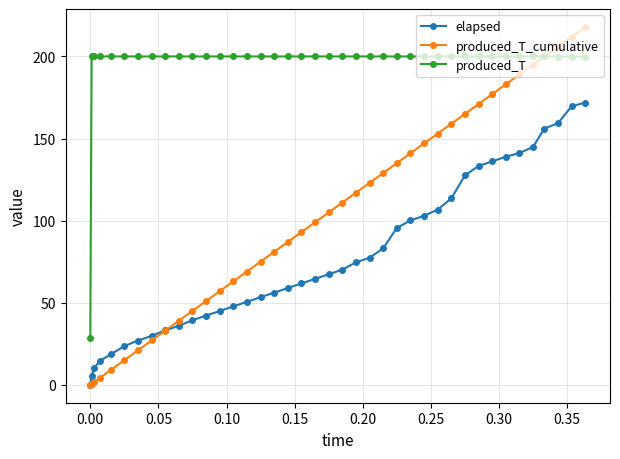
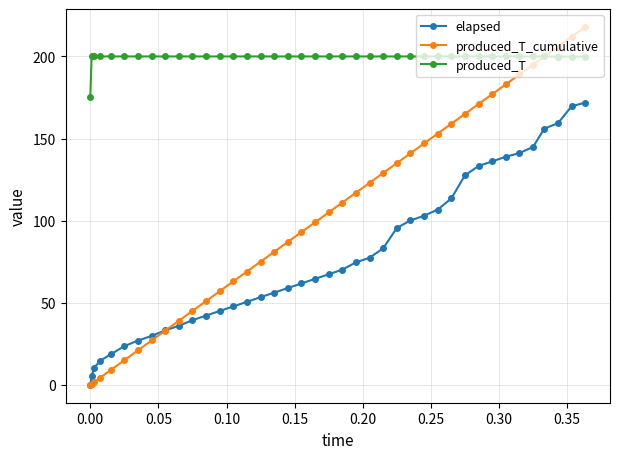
produced_T, 0.00: 29 -> 175
